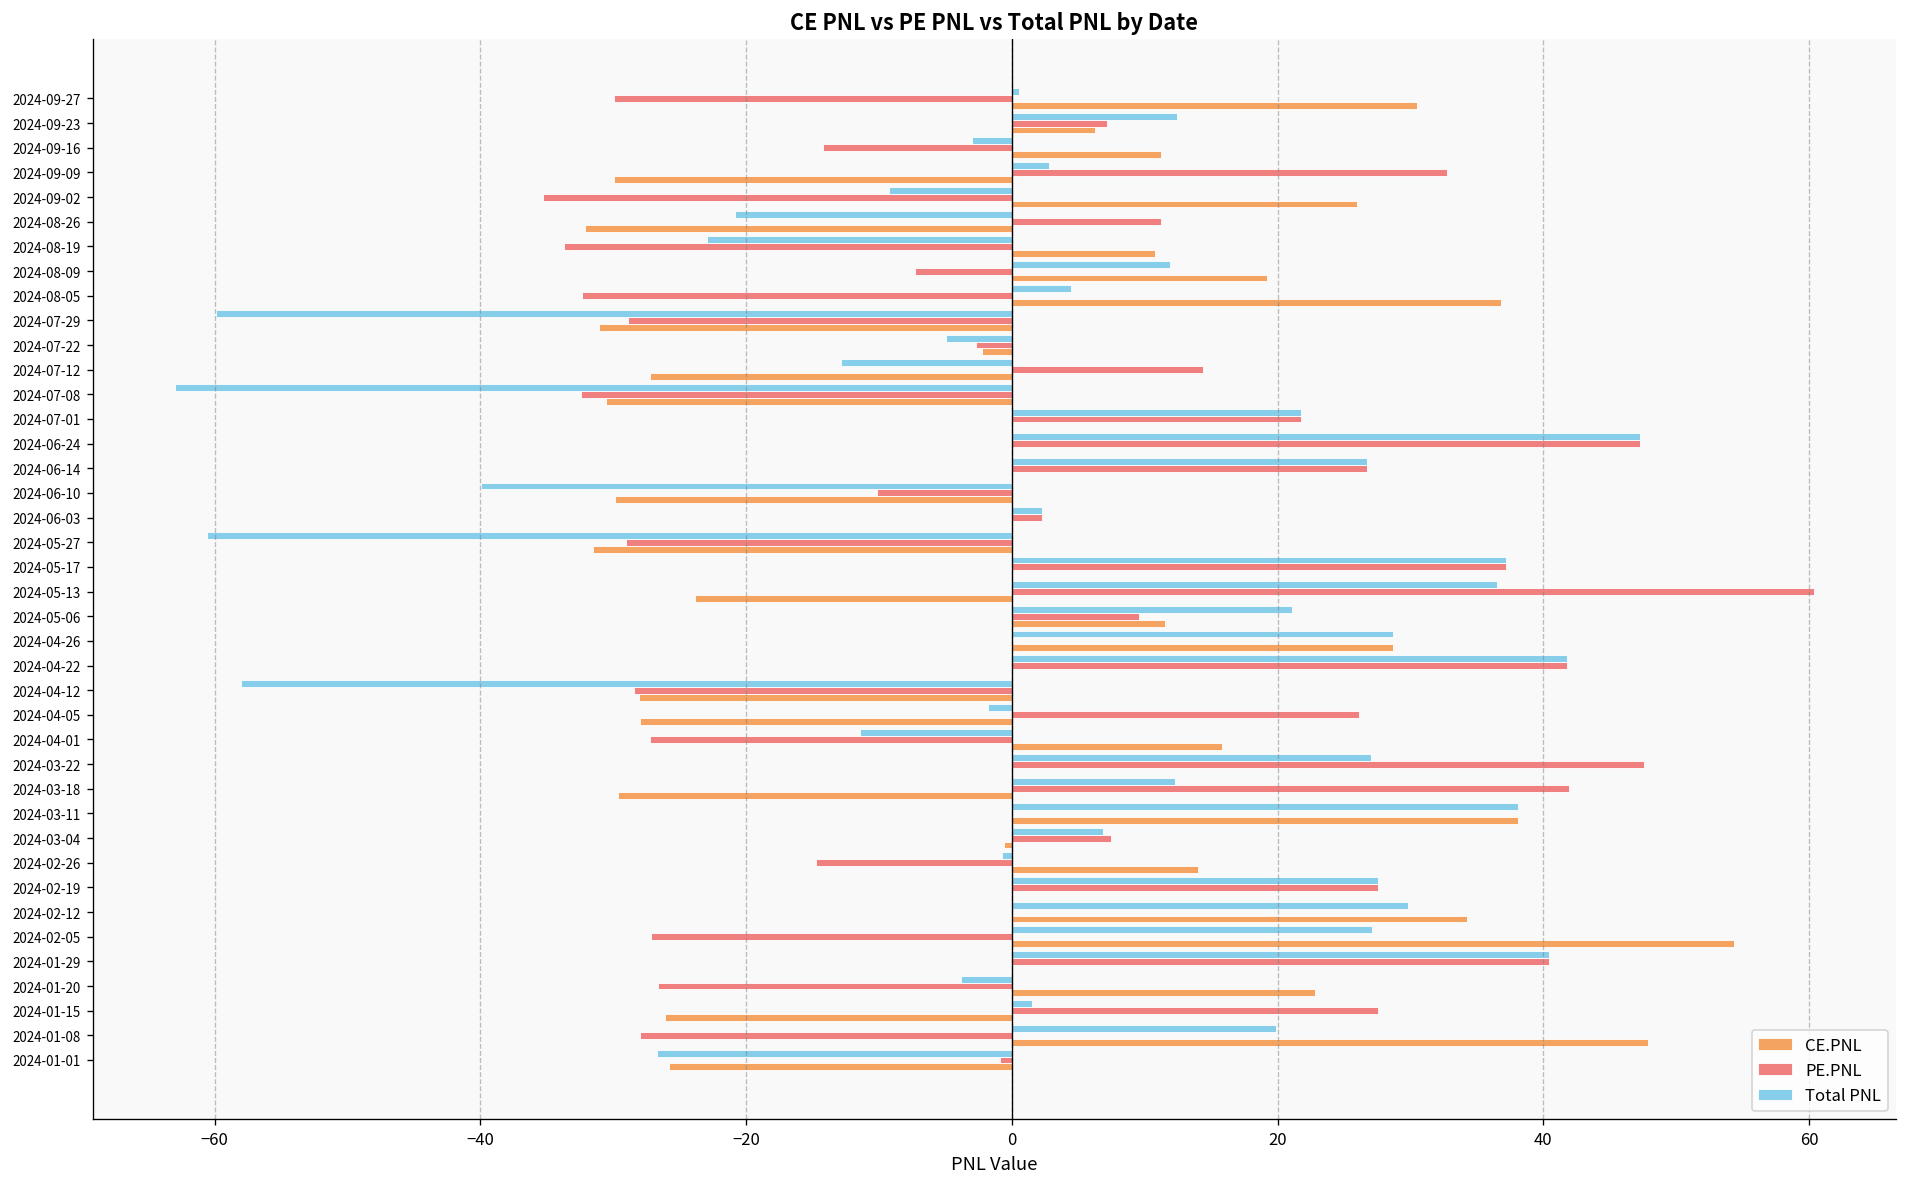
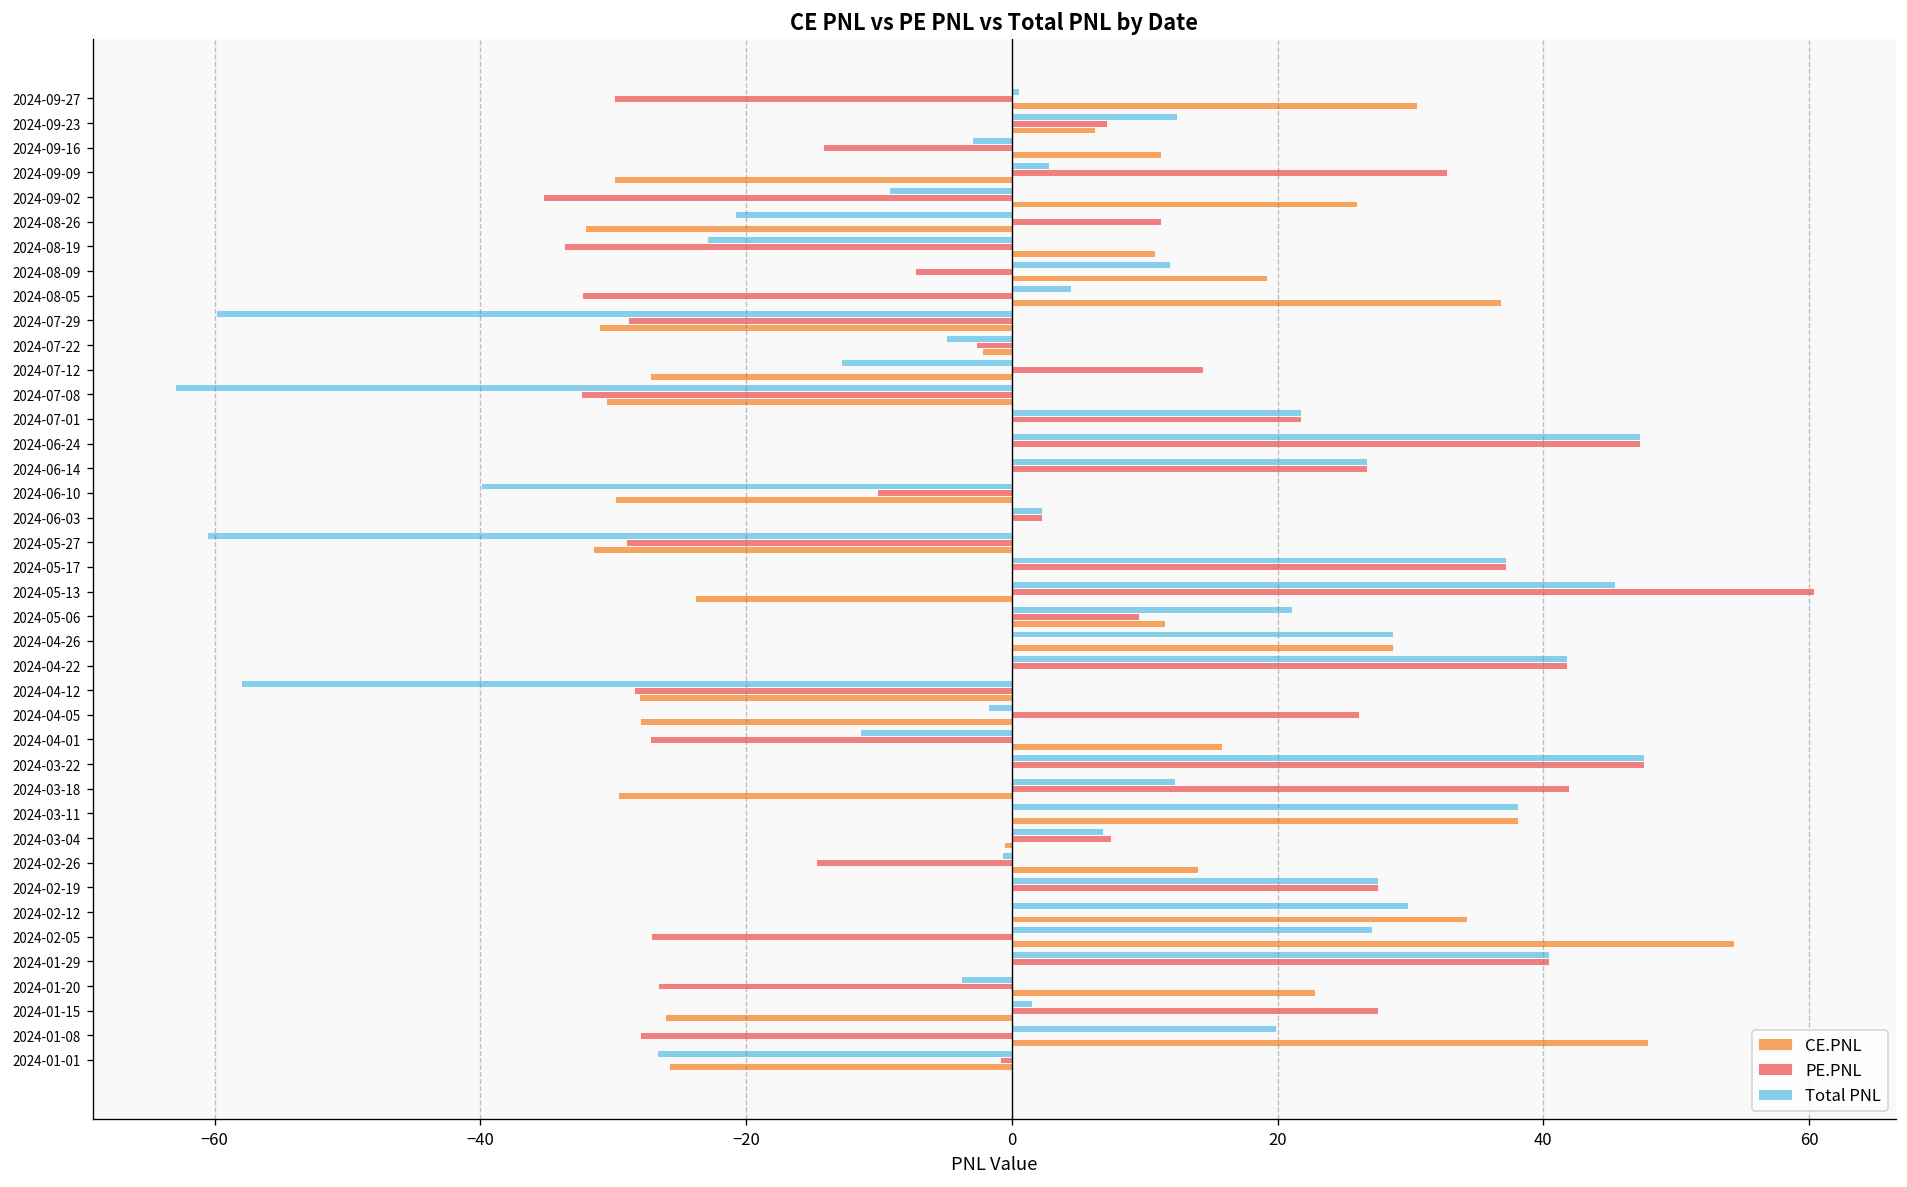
Total PNL, 2024-05-13: 36.5 -> 45.4
Total PNL, 2024-03-22: 27.0 -> 47.6
